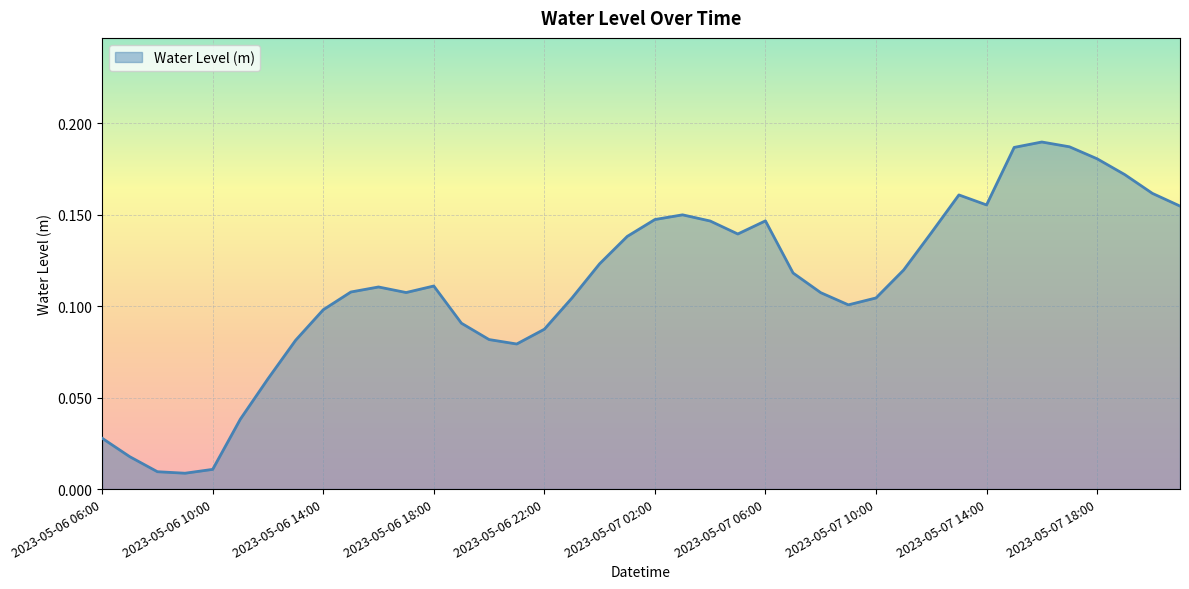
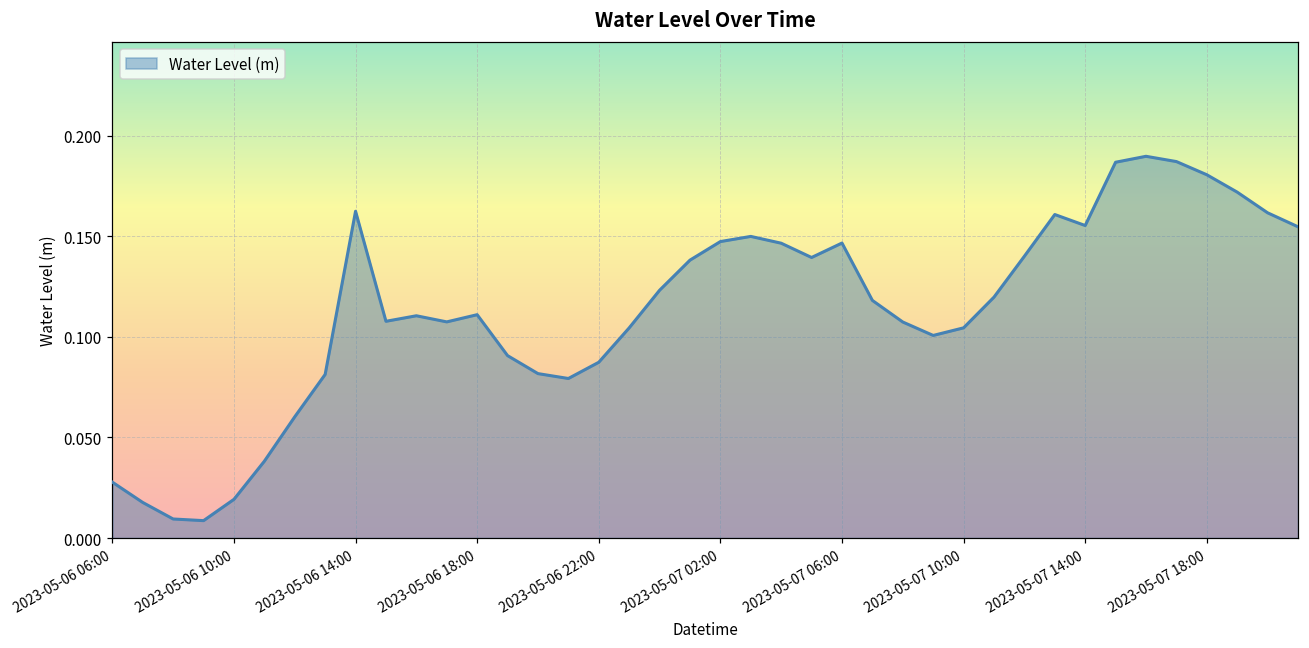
2023-05-06 10:00: 0.011 -> 0.019
2023-05-06 14:00: 0.098 -> 0.162
